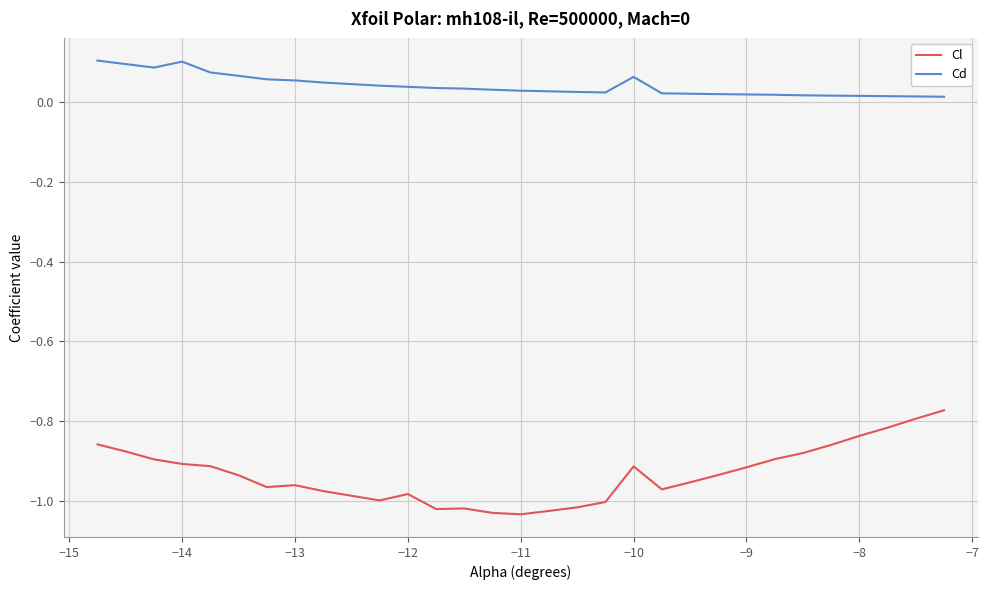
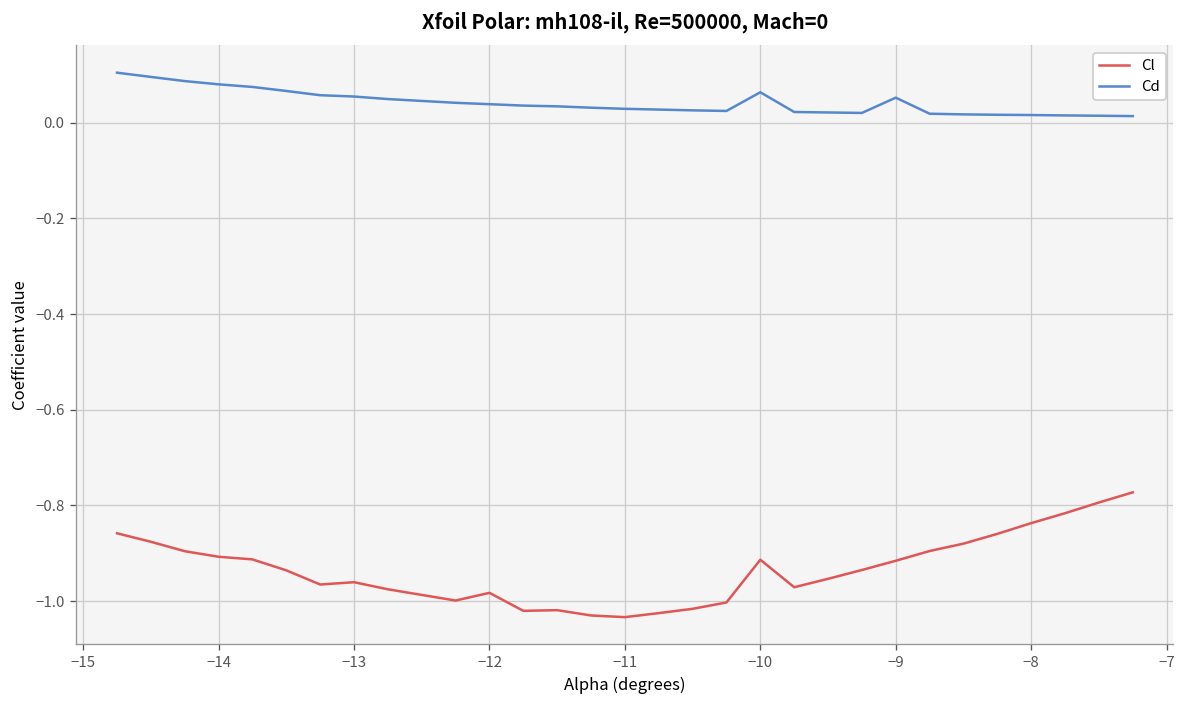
Cd, −14: 0.10 -> 0.08
Cd, −9: 0.02 -> 0.05
